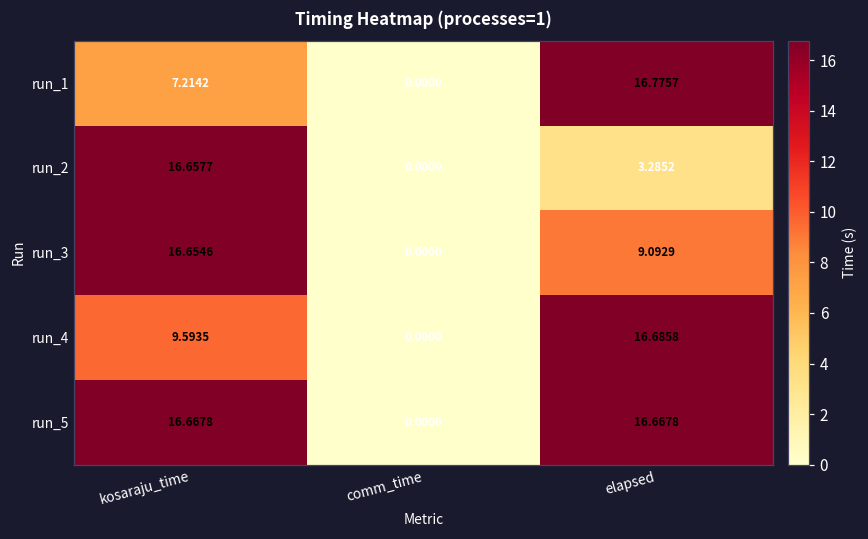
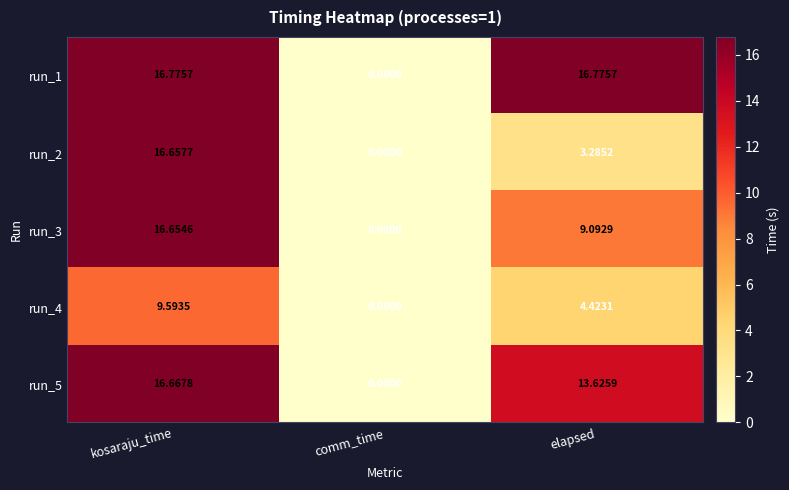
run_1, kosaraju_time: 7.2142 -> 16.7757
run_4, elapsed: 16.6858 -> 4.4231
run_5, elapsed: 16.6678 -> 13.6259
